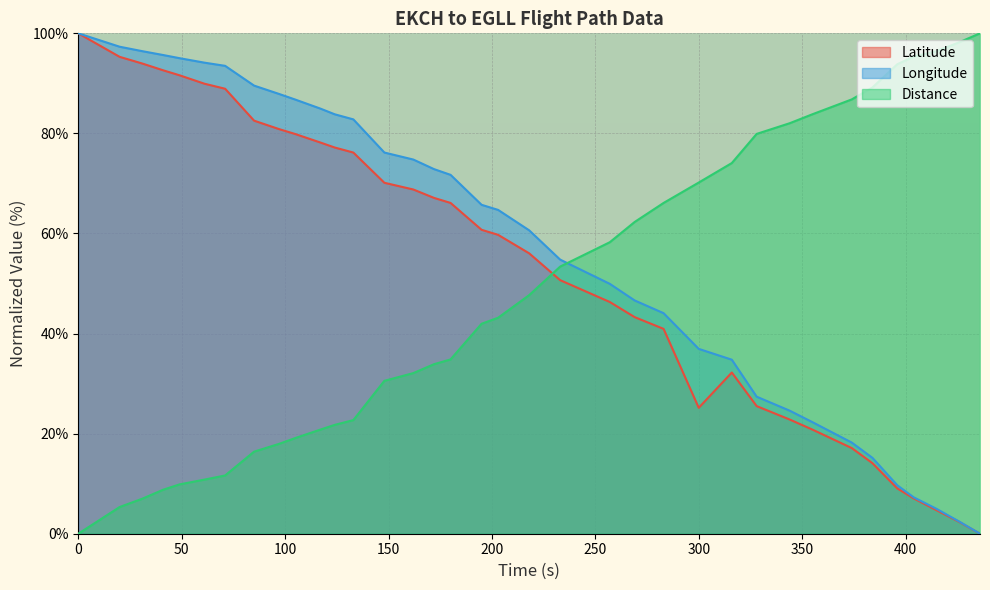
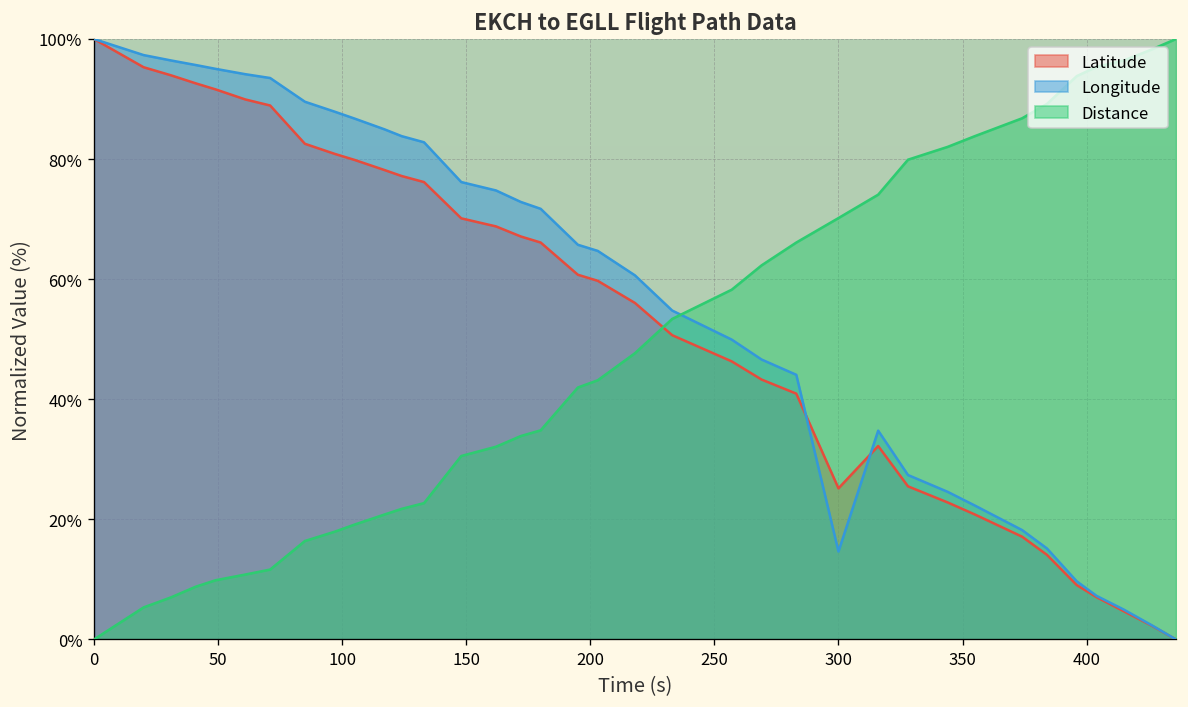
Longitude, 300: 37% -> 15%
